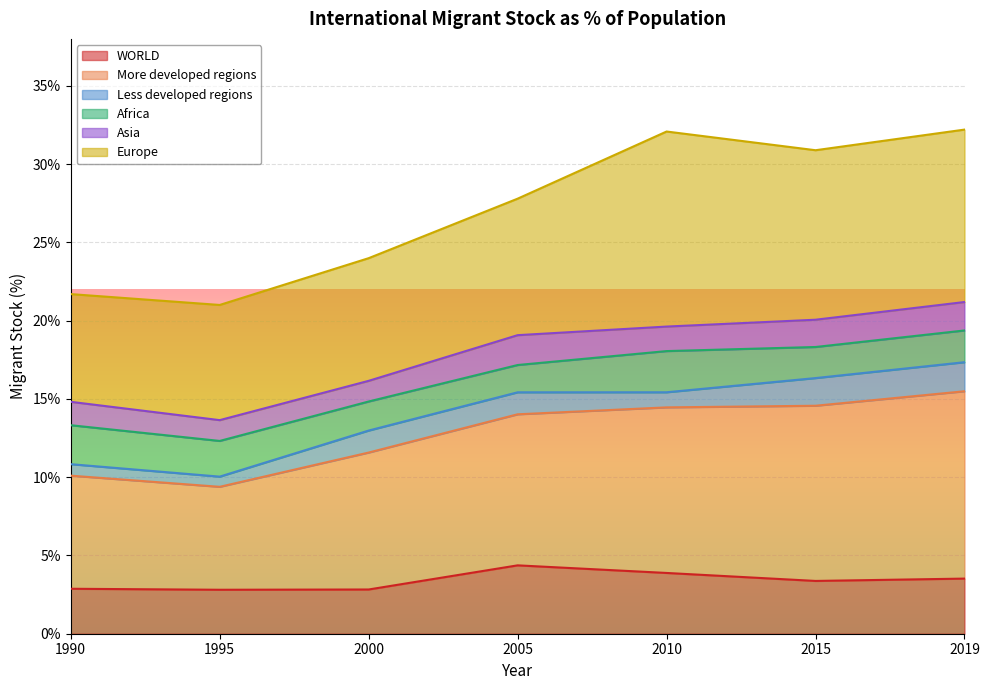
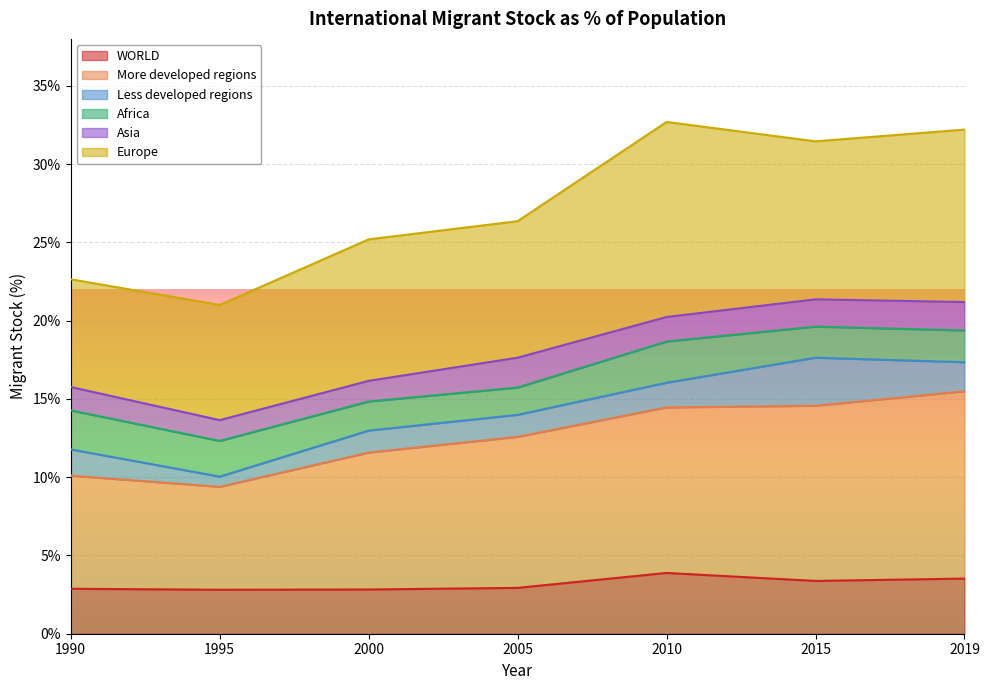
Less developed regions, 1990: 0.7% -> 1.7%
Europe, 2000: 7.8% -> 9.0%
WORLD, 2005: 4.4% -> 2.9%
Less developed regions, 2010: 1.0% -> 1.6%
Less developed regions, 2015: 1.8% -> 3.1%
Europe, 2015: 10.8% -> 10.1%
